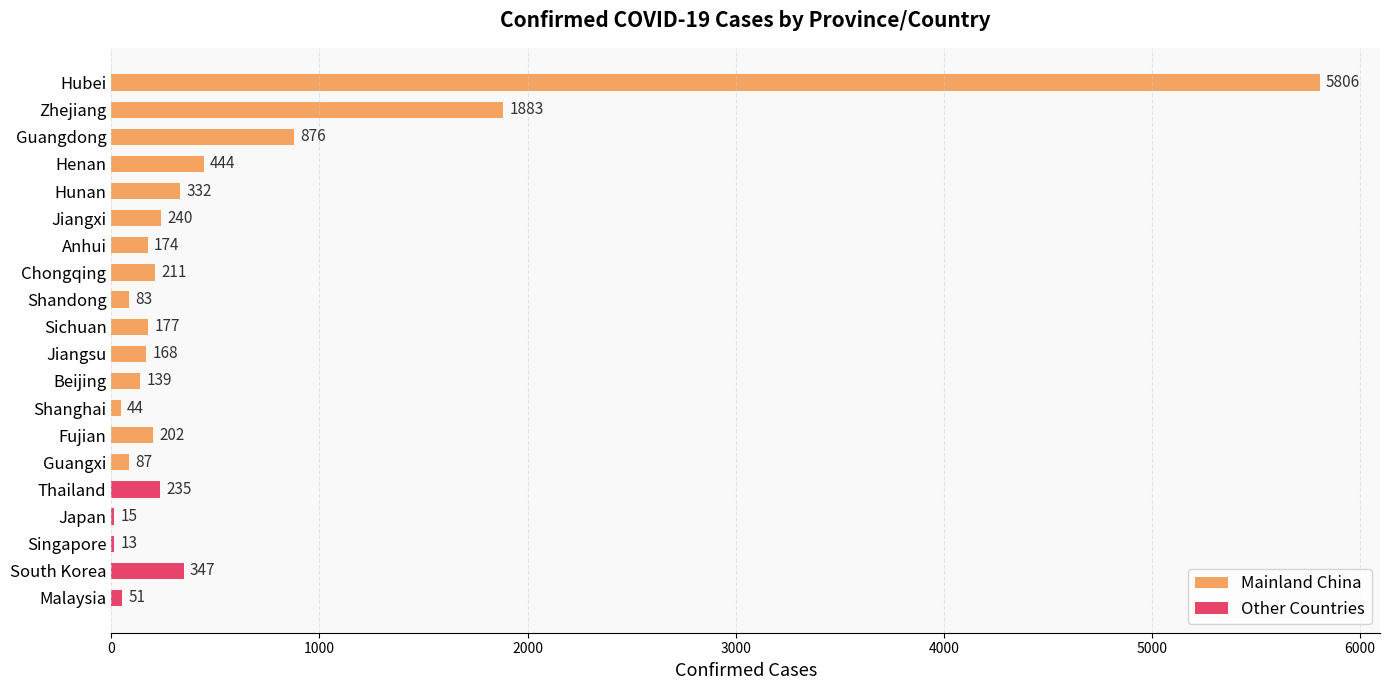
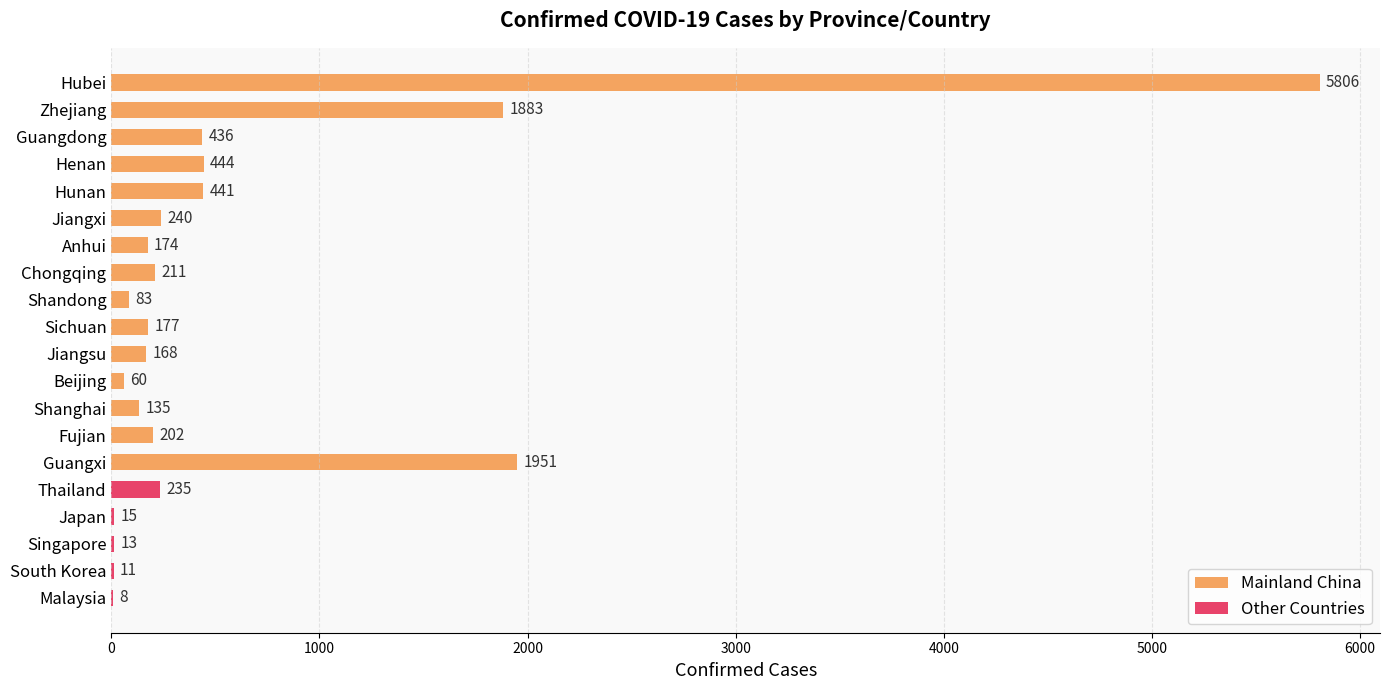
Guangdong: 876 -> 436
Hunan: 332 -> 441
Beijing: 139 -> 60
Shanghai: 44 -> 135
Guangxi: 87 -> 1951
South Korea: 347 -> 11
Malaysia: 51 -> 8
